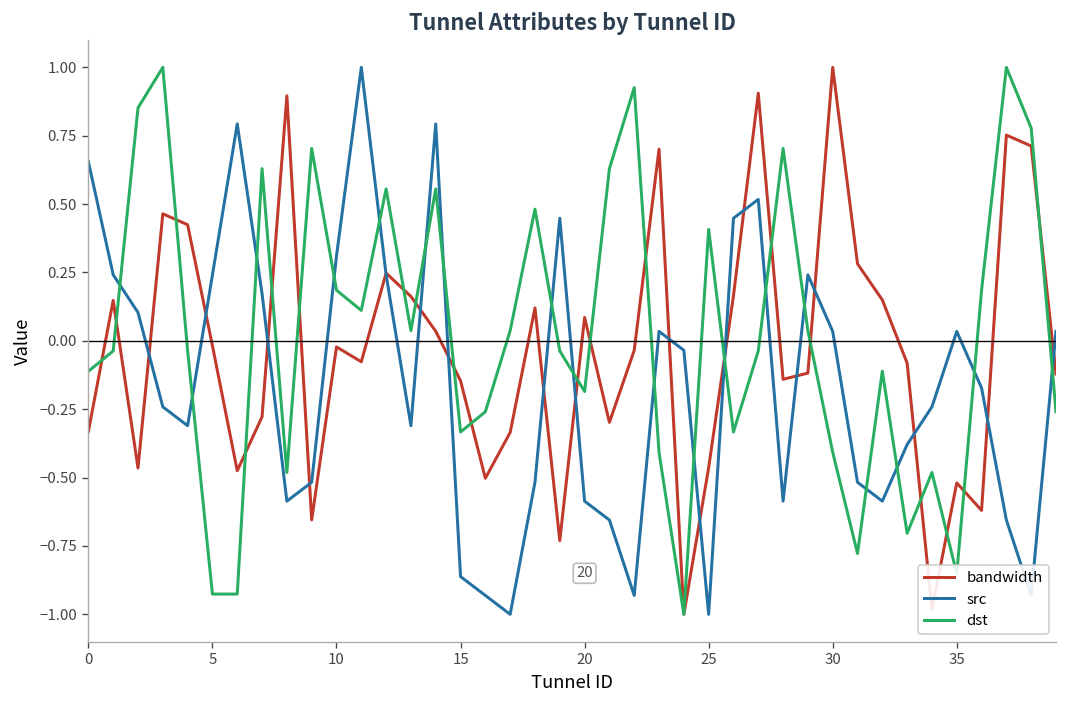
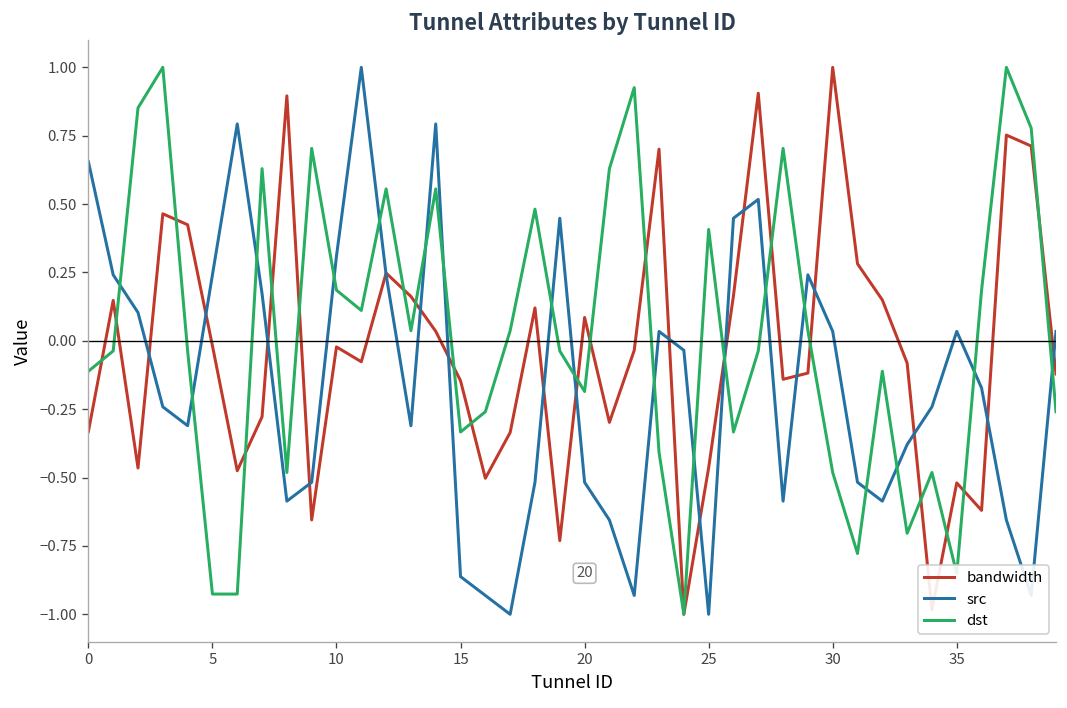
src, 20: -0.59 -> -0.52
dst, 30: -0.41 -> -0.48
